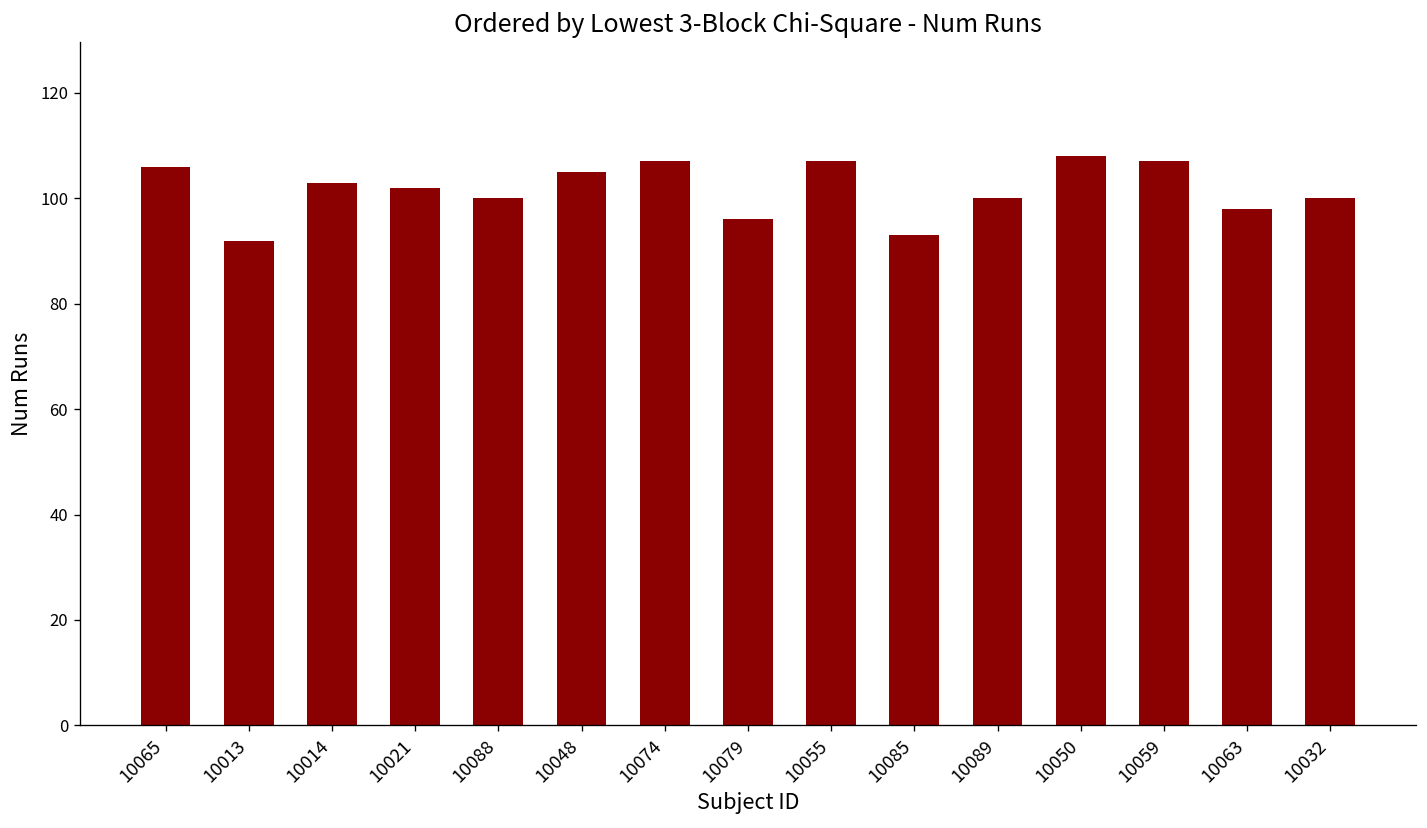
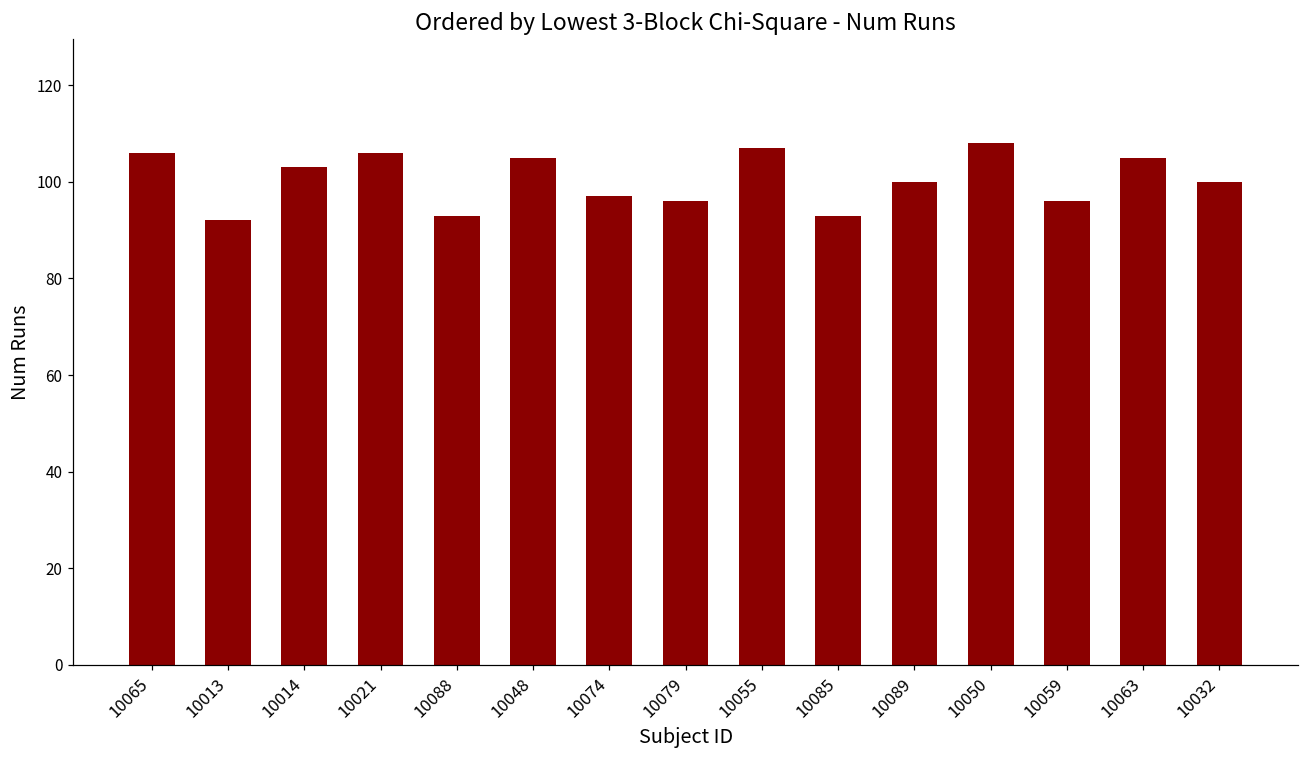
10021: 102 -> 106
10088: 100 -> 93
10074: 107 -> 97
10059: 107 -> 96
10063: 98 -> 105
